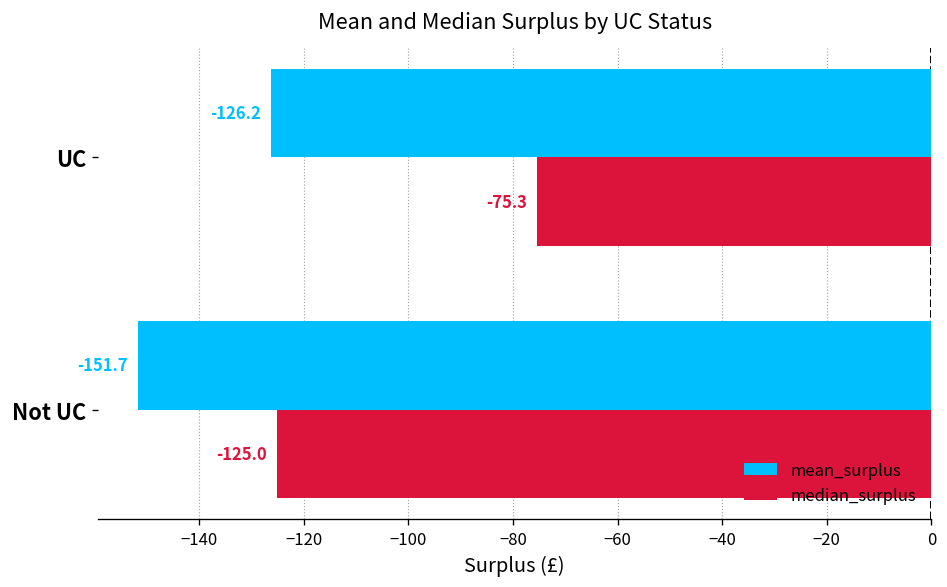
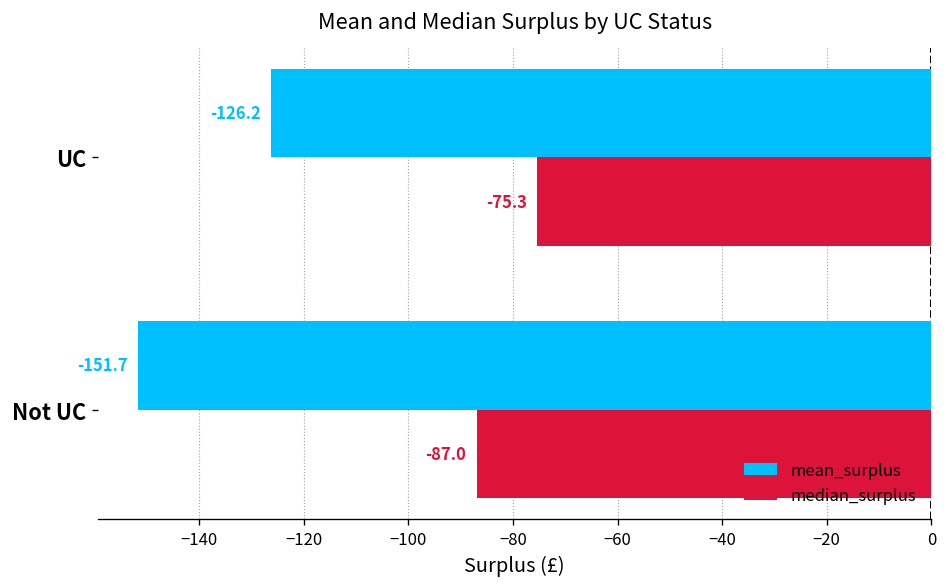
median_surplus, Not UC: -125.0 -> -87.0
